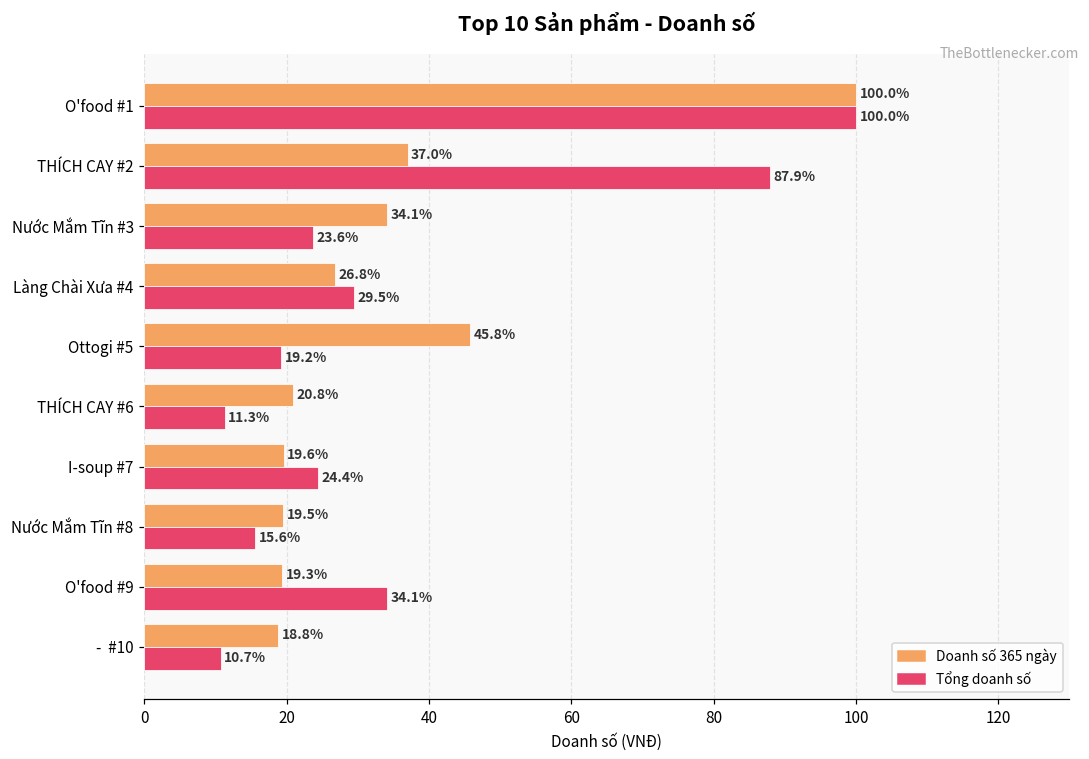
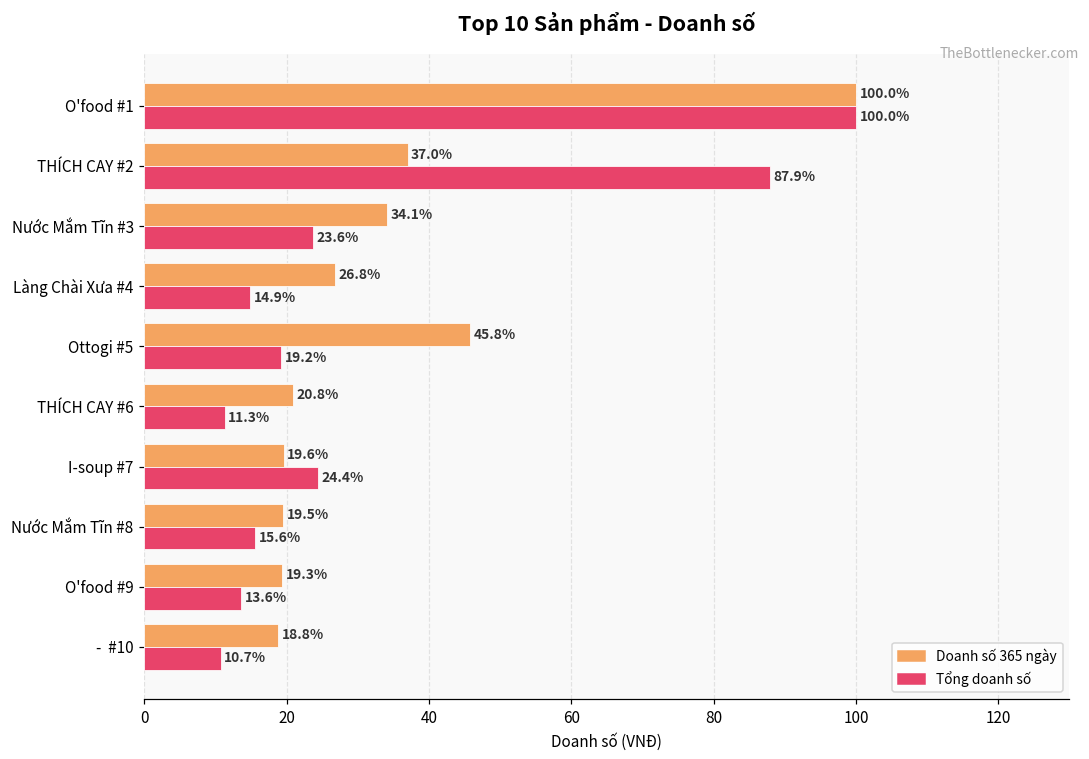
Tổng doanh số, Làng Chài Xưa #4: 29.5% -> 14.9%
Tổng doanh số, O'food #9: 34.1% -> 13.6%
